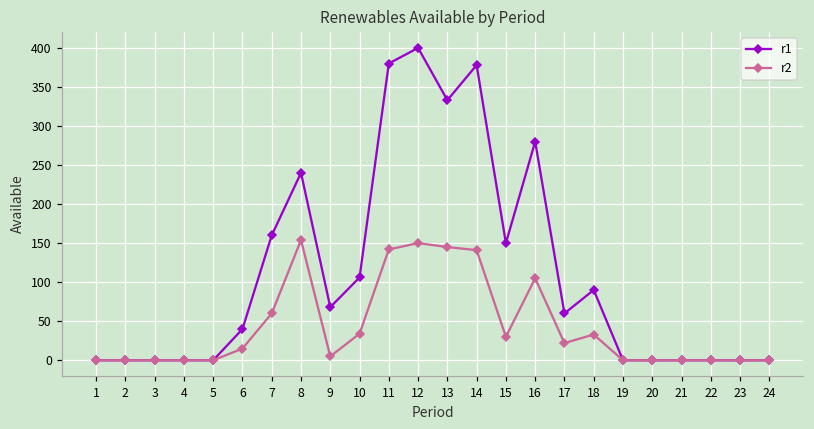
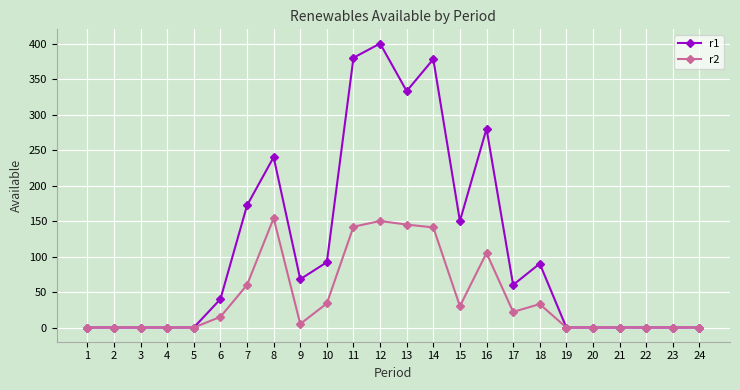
r1, 7: 160 -> 170
r1, 10: 110 -> 90
